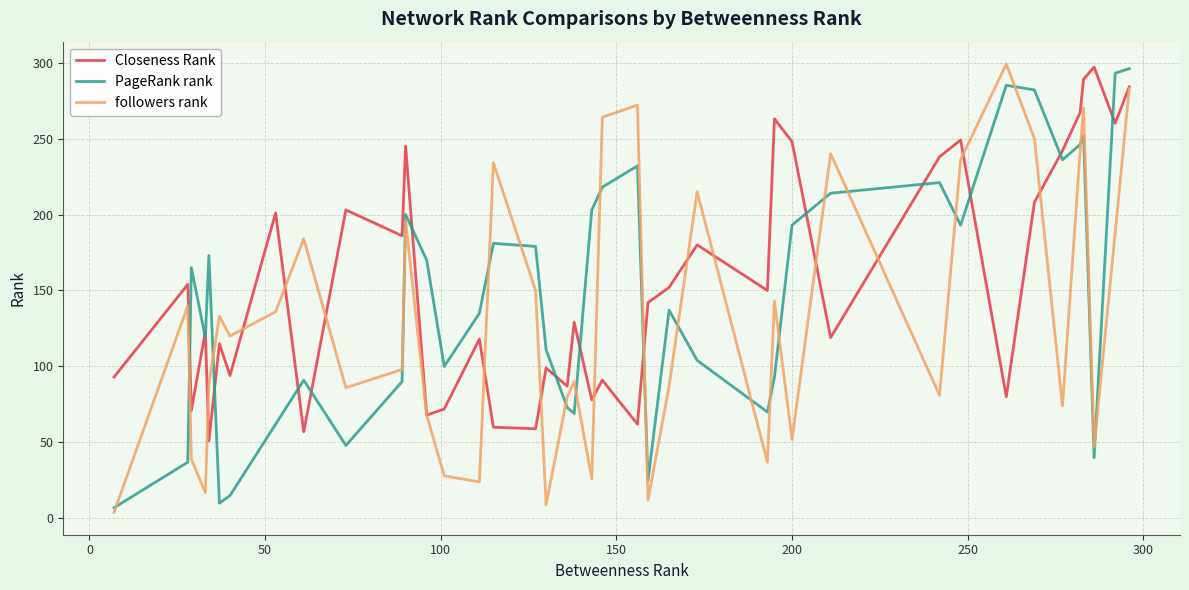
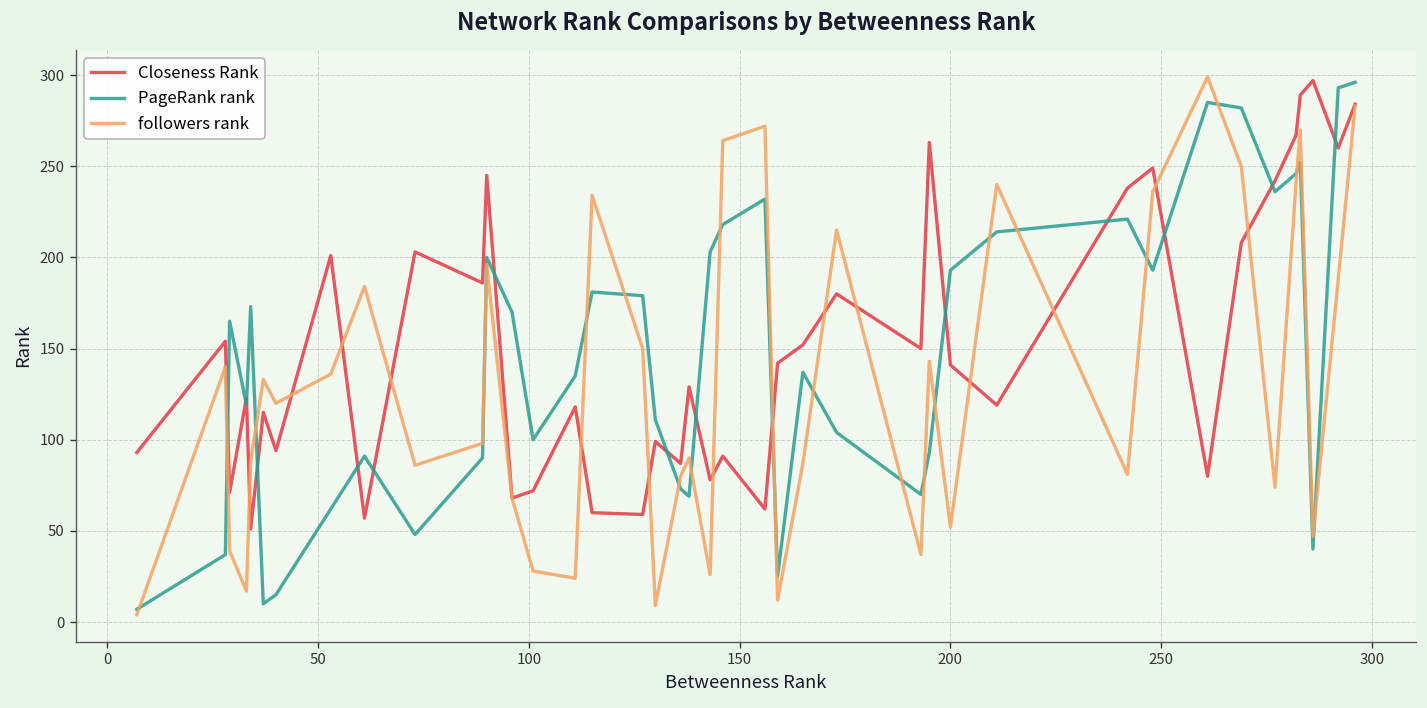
Closeness Rank, 200: 248 -> 141
